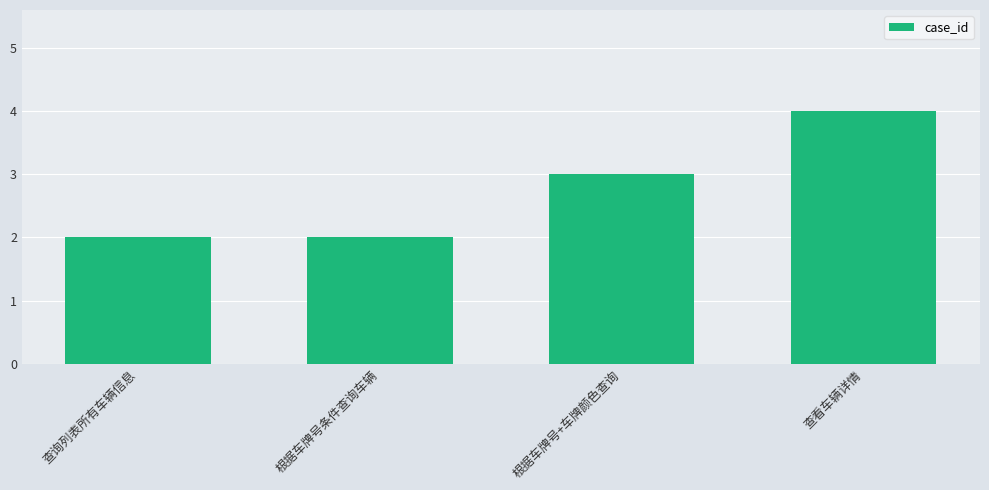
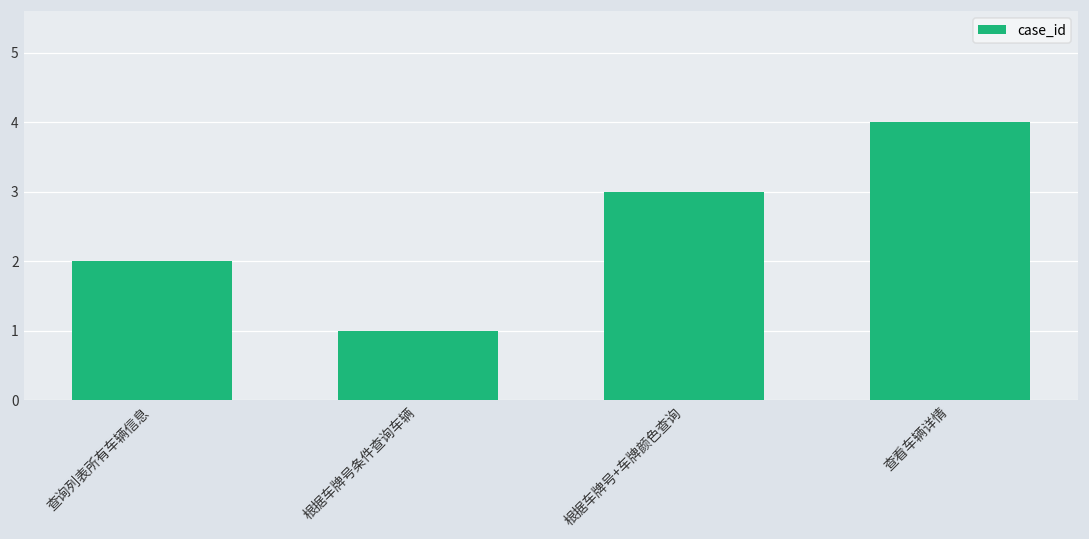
根据车牌号条件查询车辆: 2 -> 1
